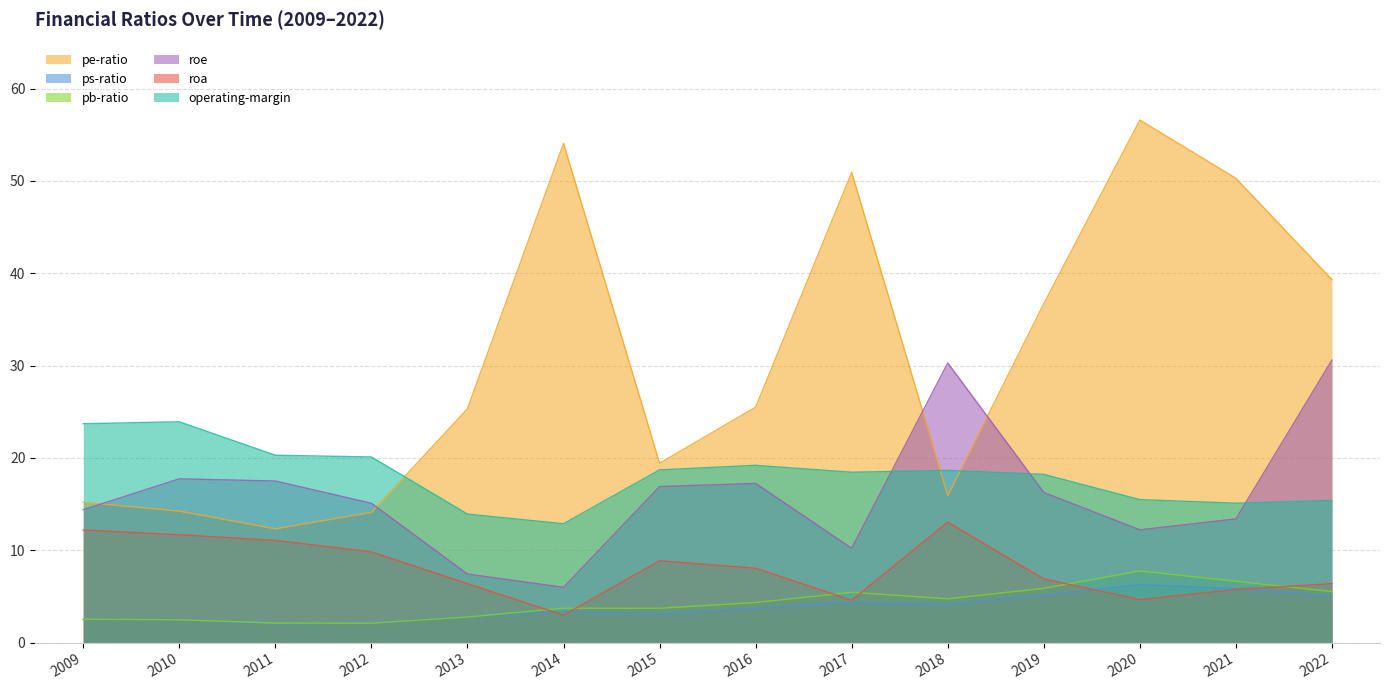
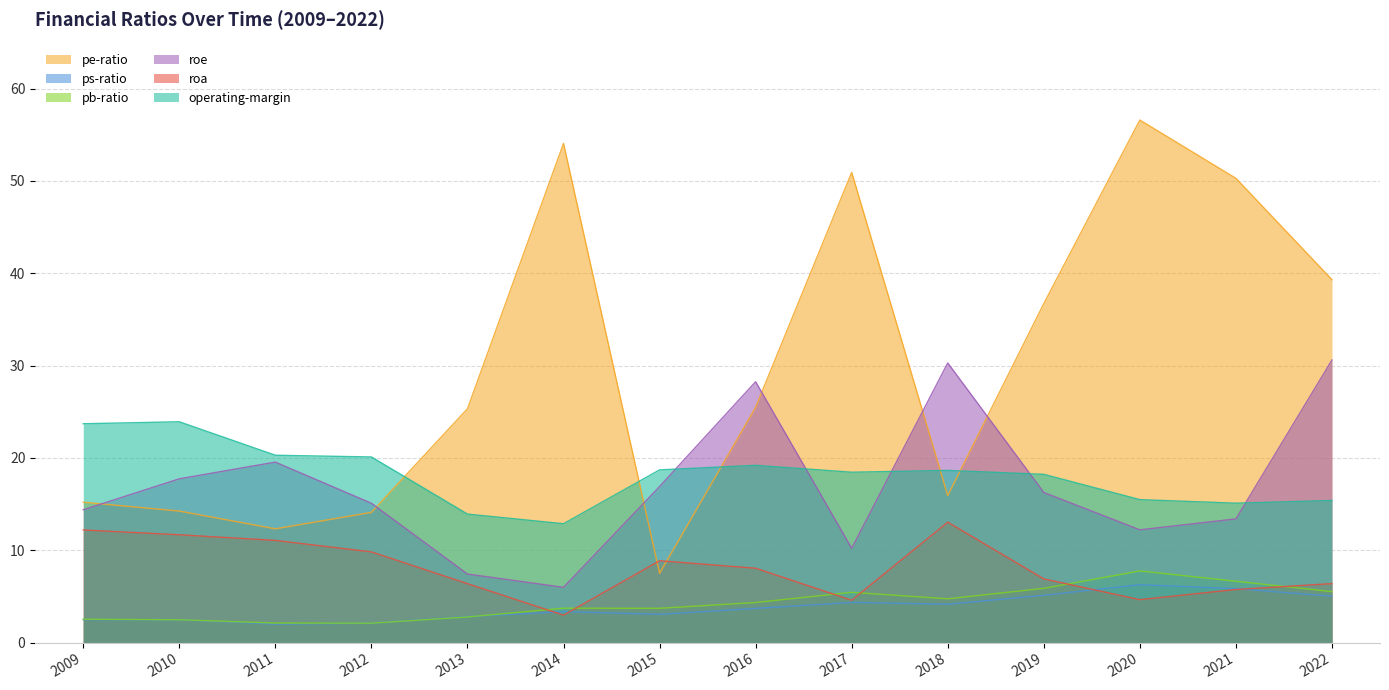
roe, 2011: 18 -> 20
pe-ratio, 2015: 19 -> 8
roe, 2016: 17 -> 28
